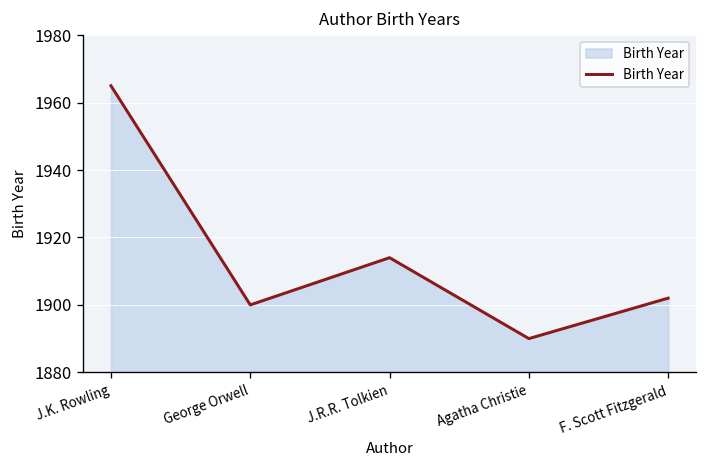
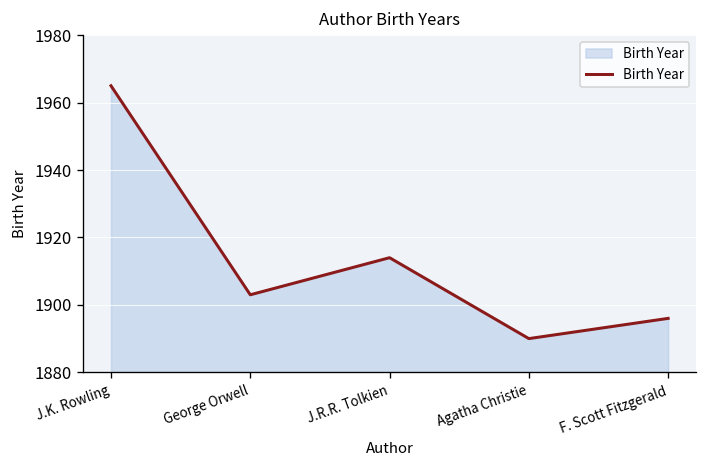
George Orwell: 1900 -> 1903
F. Scott Fitzgerald: 1902 -> 1896
